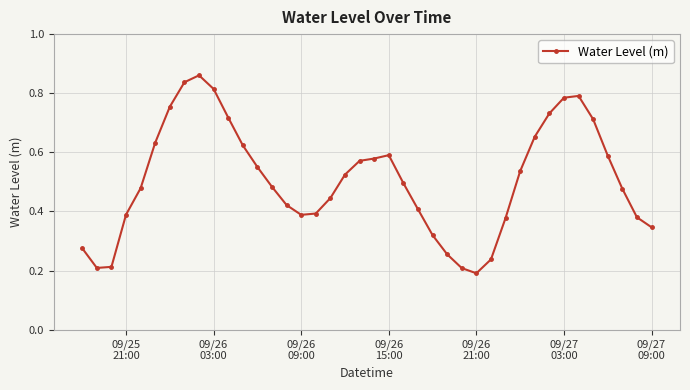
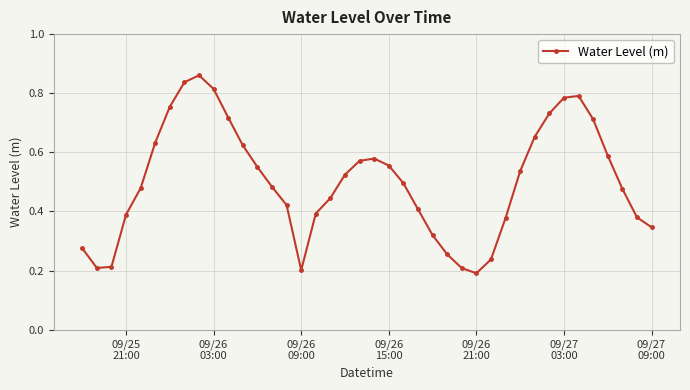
09/26 09:00: 0.39 -> 0.20
09/26 15:00: 0.59 -> 0.56
